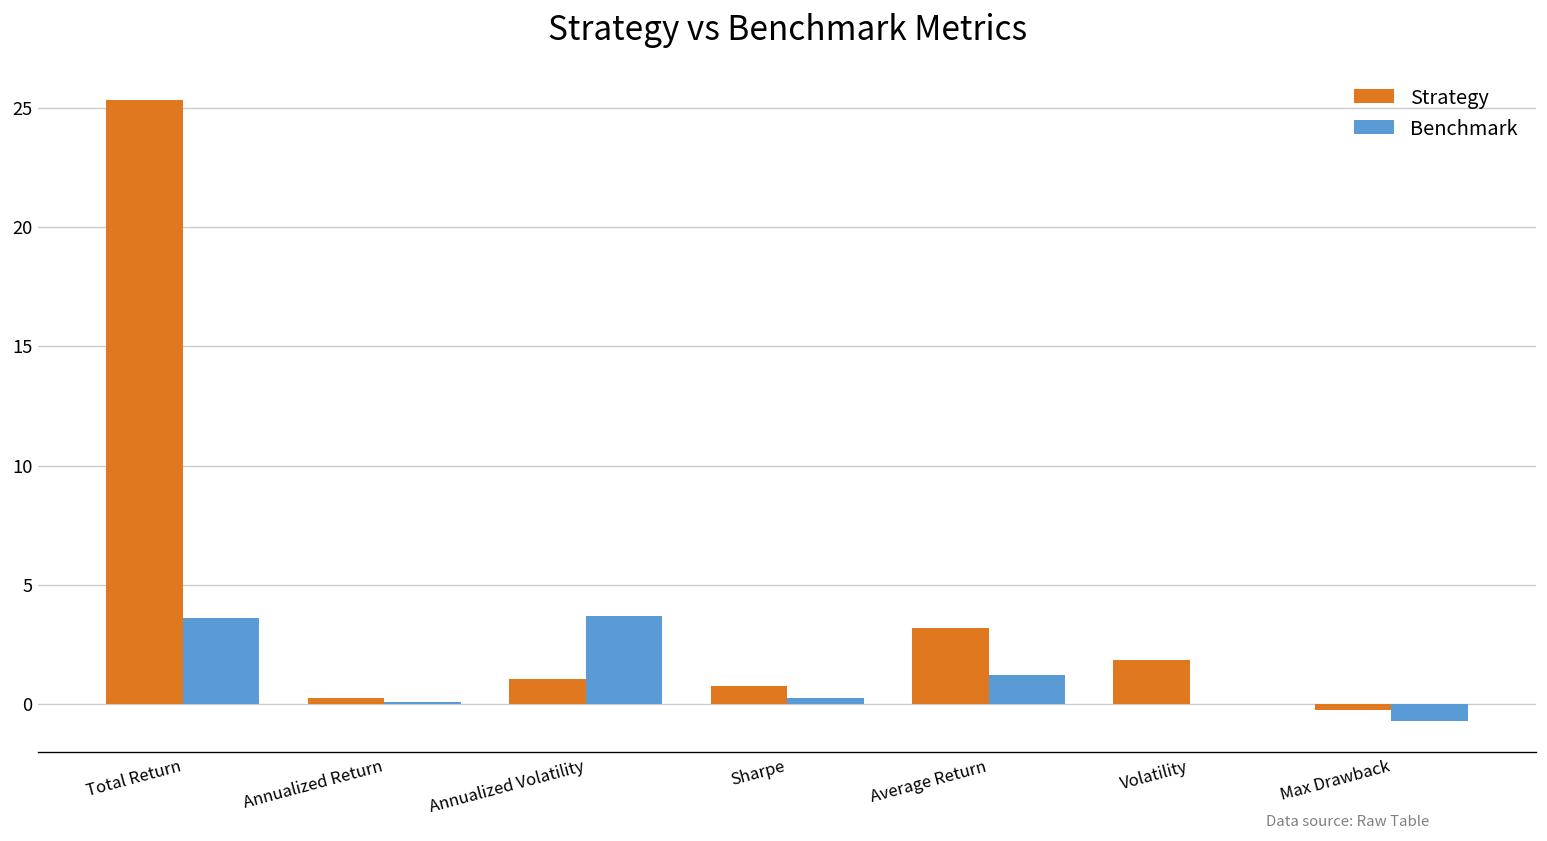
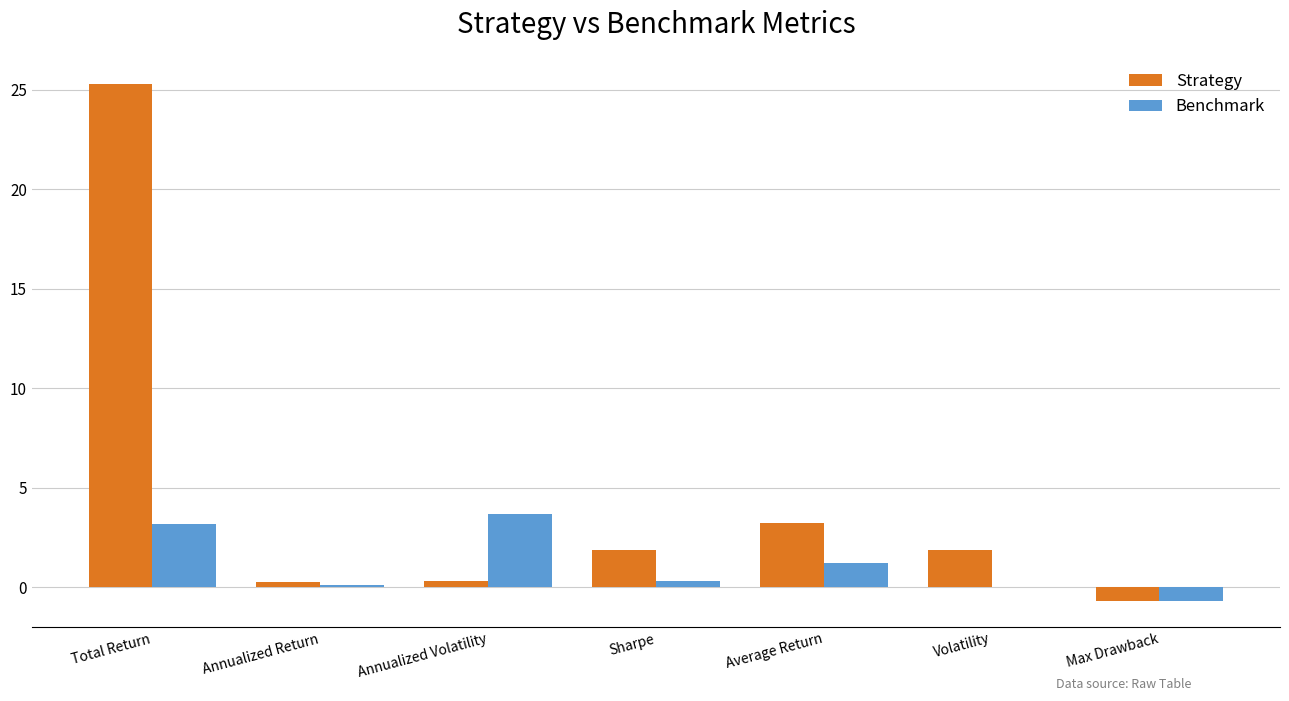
Benchmark, Total Return: 3.6 -> 3.1
Strategy, Annualized Volatility: 1.1 -> 0.3
Strategy, Sharpe: 0.8 -> 1.9
Strategy, Max Drawback: -0.2 -> -0.7
